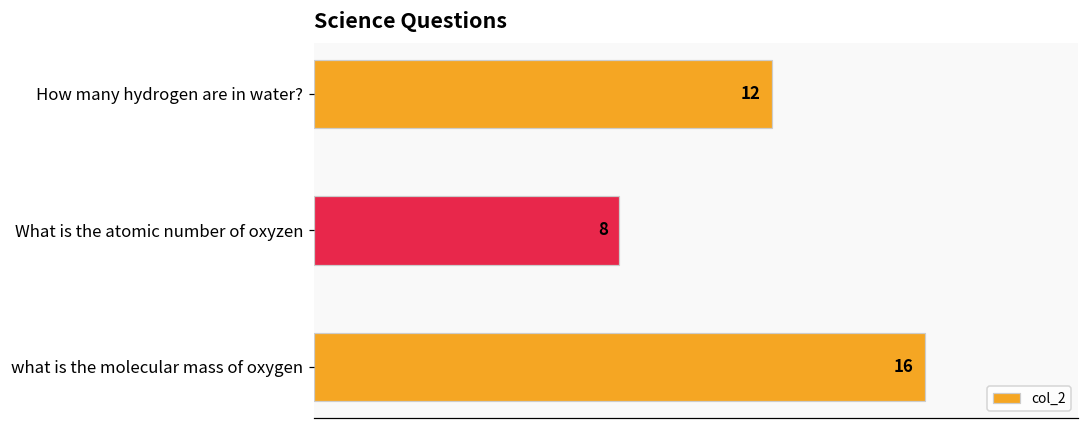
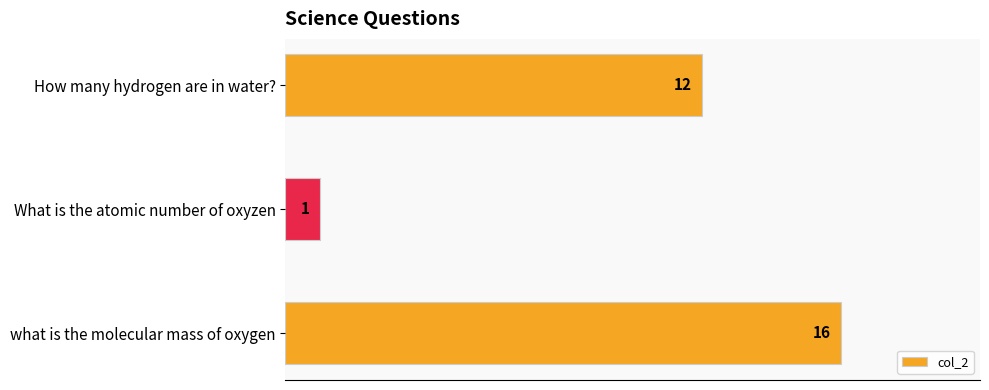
What is the atomic number of oxyzen: 8 -> 1
